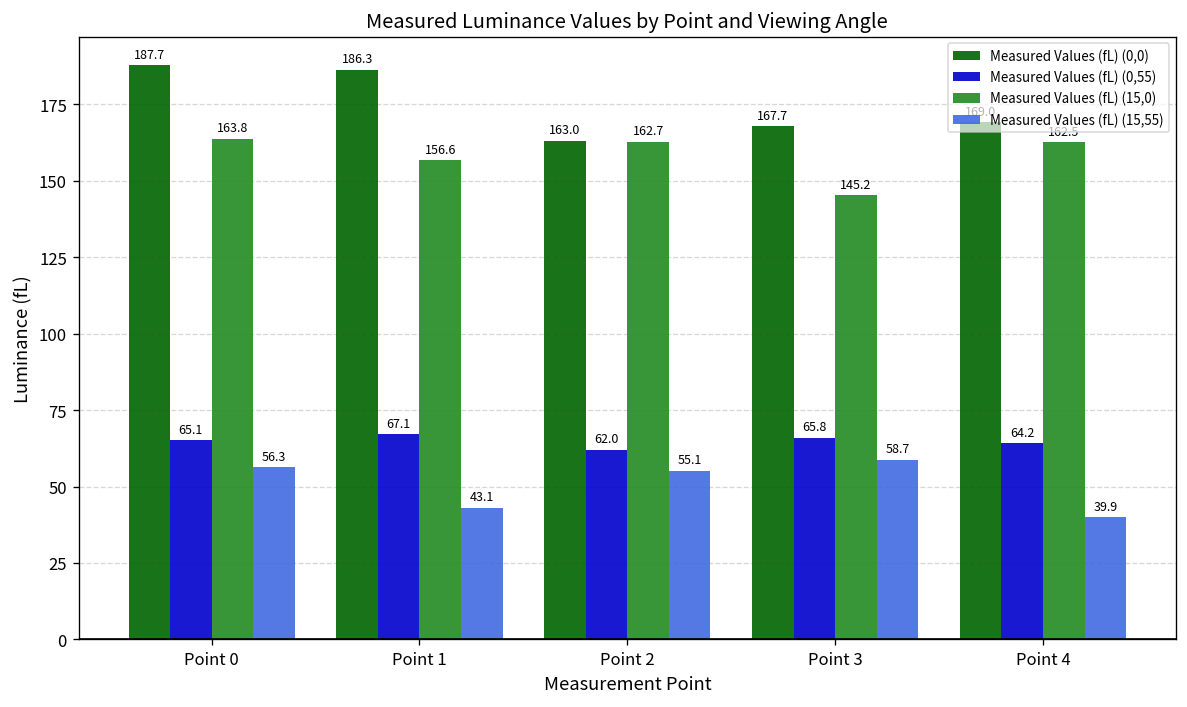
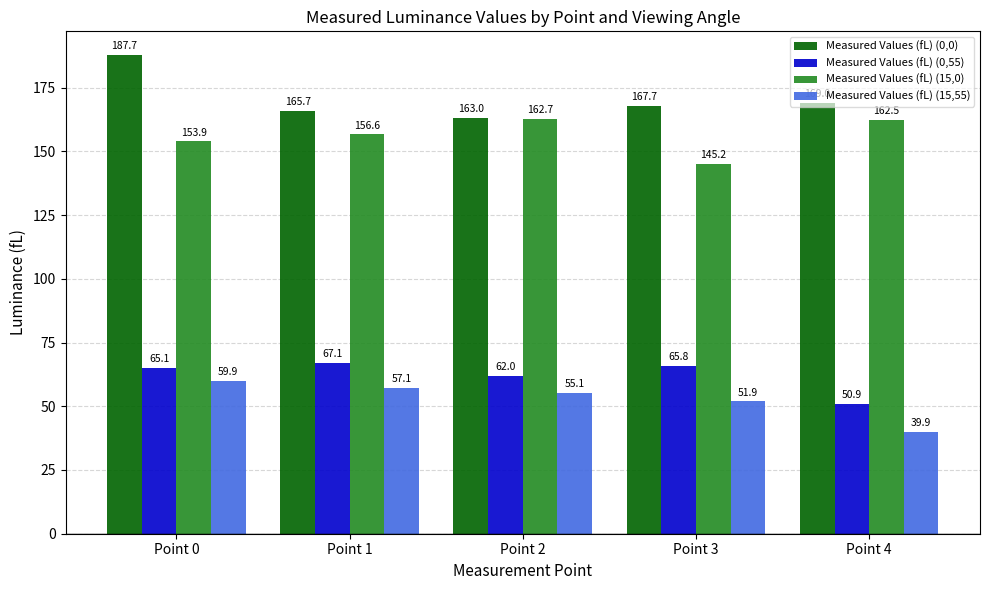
Measured Values (fL) (15,0), Point 0: 163.8 -> 153.9
Measured Values (fL) (15,55), Point 0: 56.3 -> 59.9
Measured Values (fL) (0,0), Point 1: 186.3 -> 165.7
Measured Values (fL) (15,55), Point 1: 43.1 -> 57.1
Measured Values (fL) (15,55), Point 3: 58.7 -> 51.9
Measured Values (fL) (0,55), Point 4: 64.2 -> 50.9
